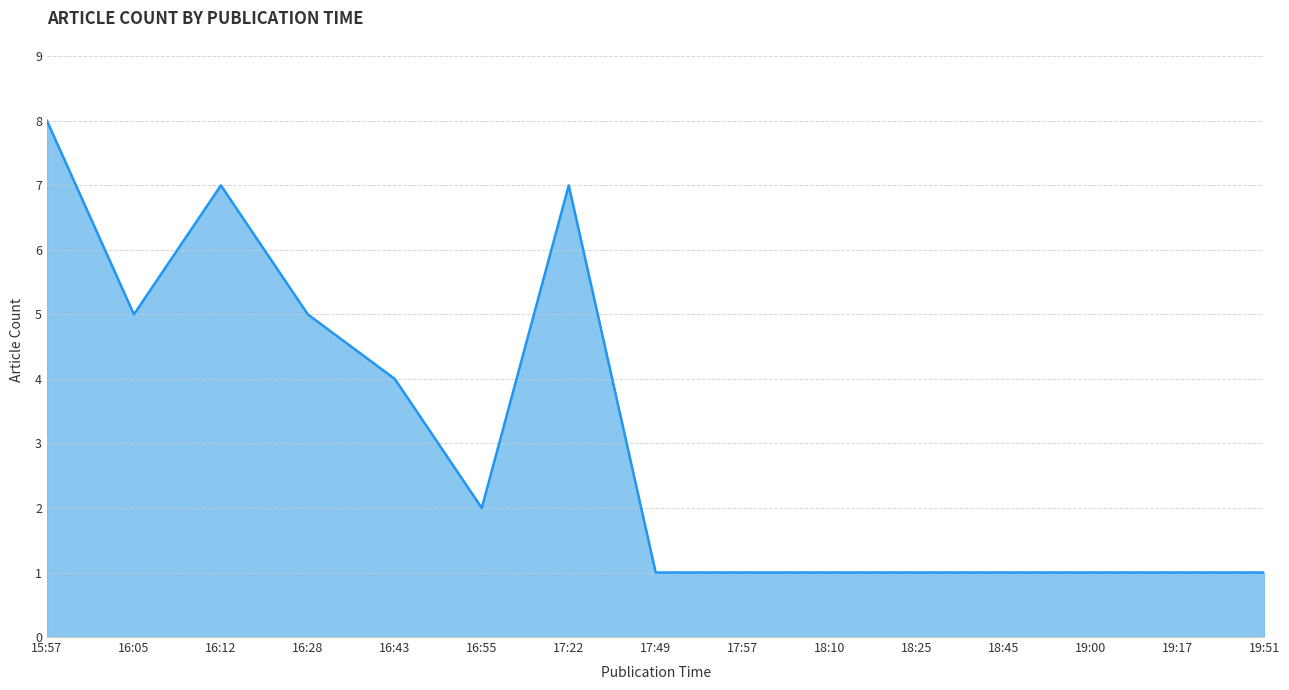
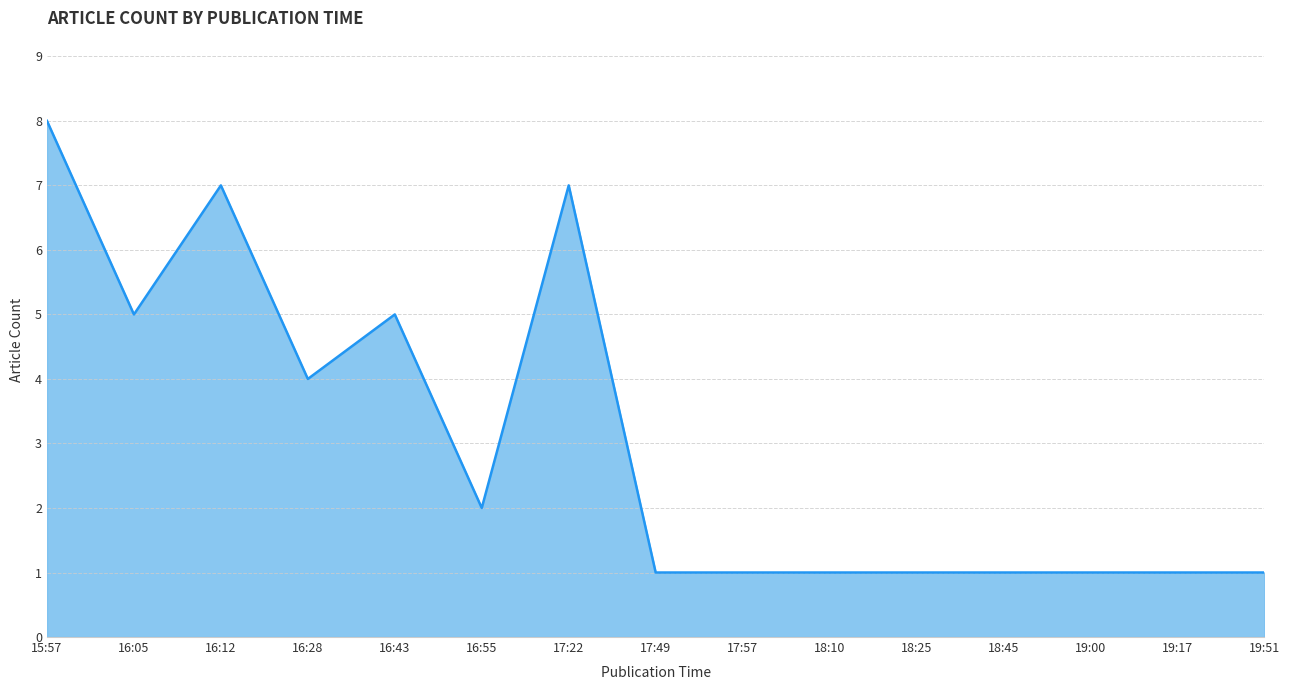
16:28: 5 -> 4
16:43: 4 -> 5
